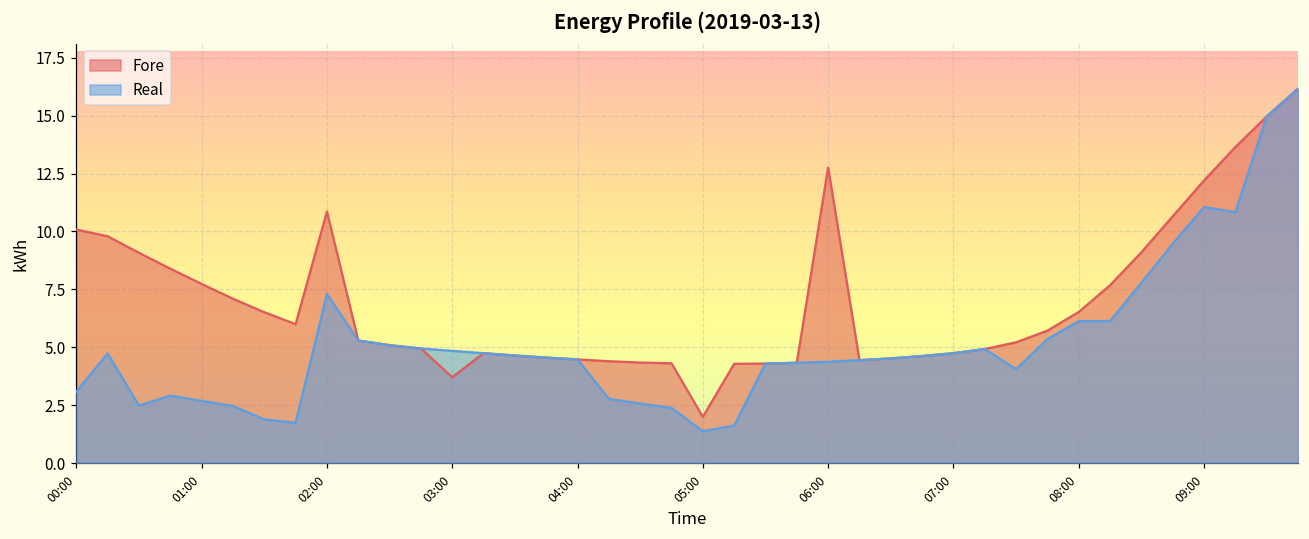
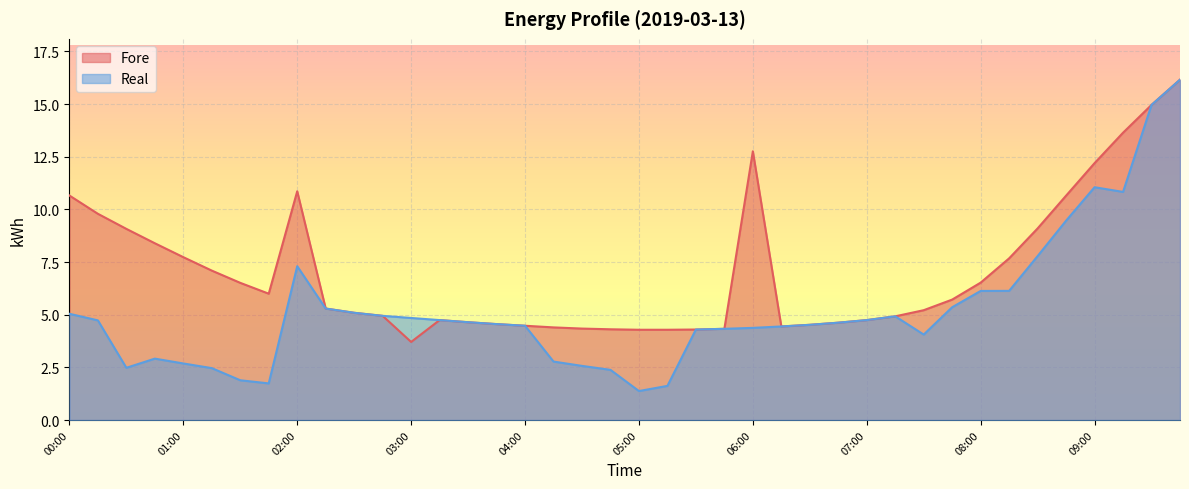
Fore, 00:00: 10.1 -> 10.7
Real, 00:00: 3.1 -> 5.0
Fore, 05:00: 2.0 -> 4.3
